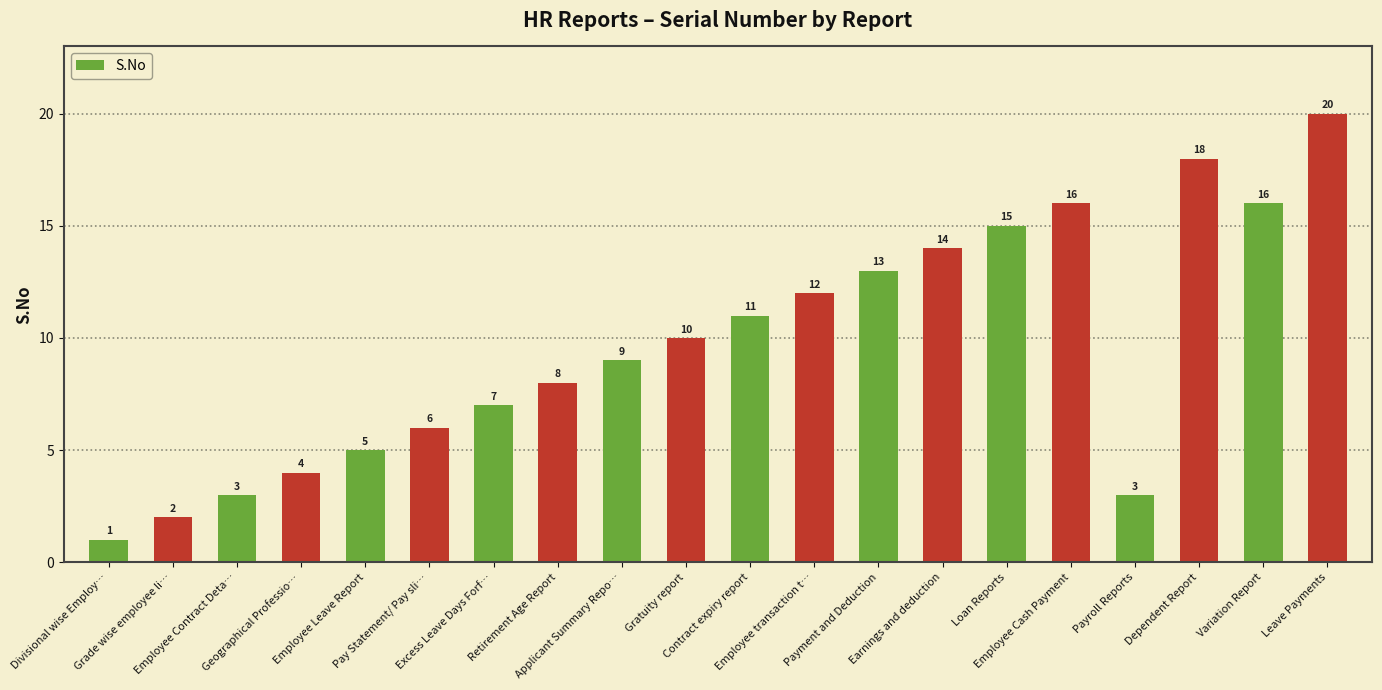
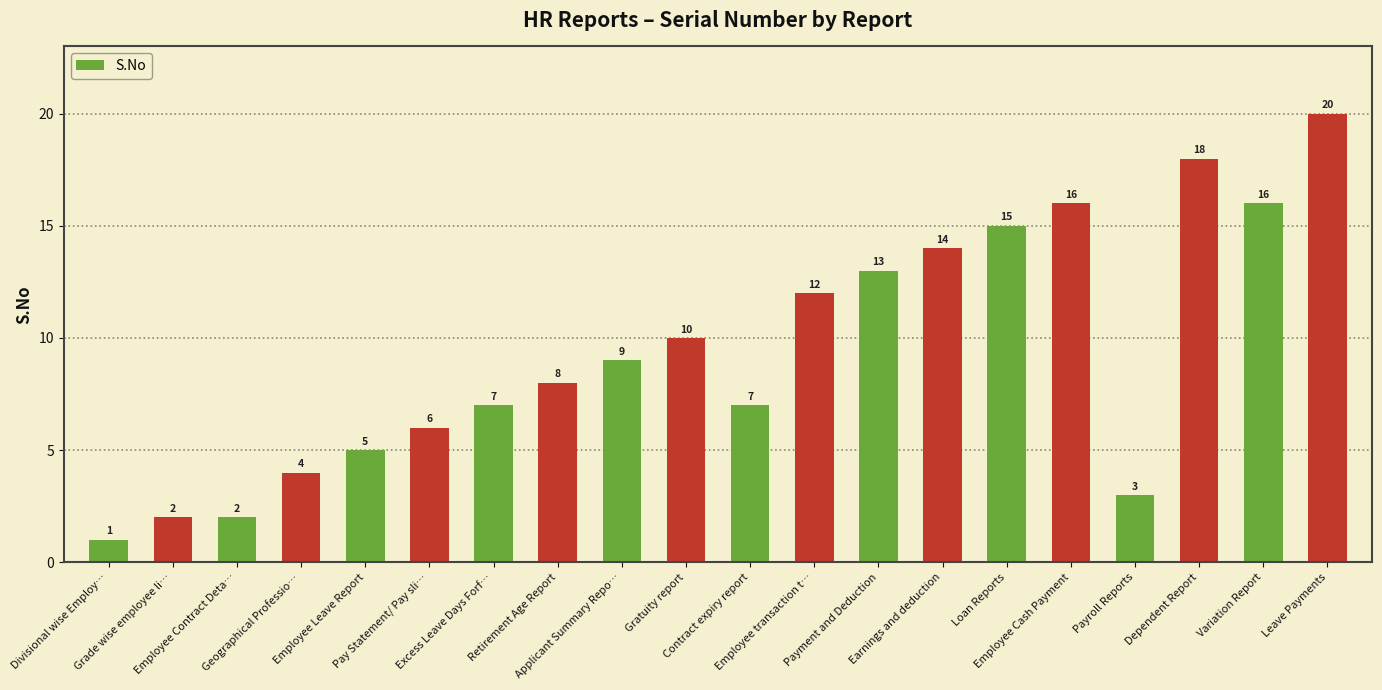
Employee Contract Deta…: 3 -> 2
Contract expiry report: 11 -> 7
